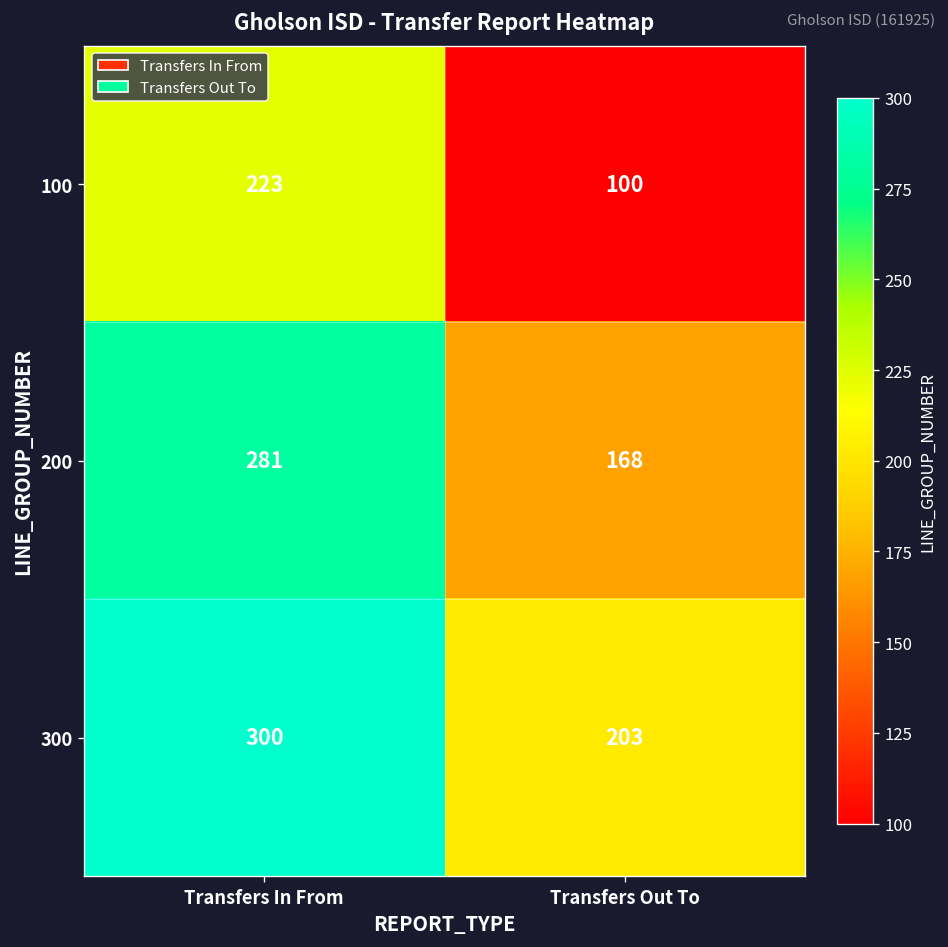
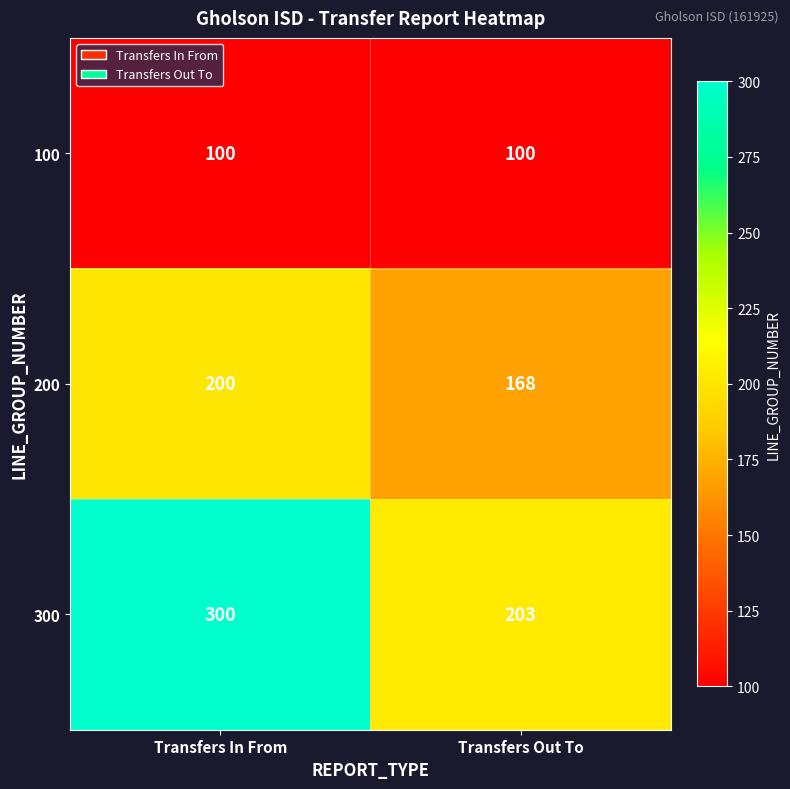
100, Transfers In From: 223 -> 100
200, Transfers In From: 281 -> 200
